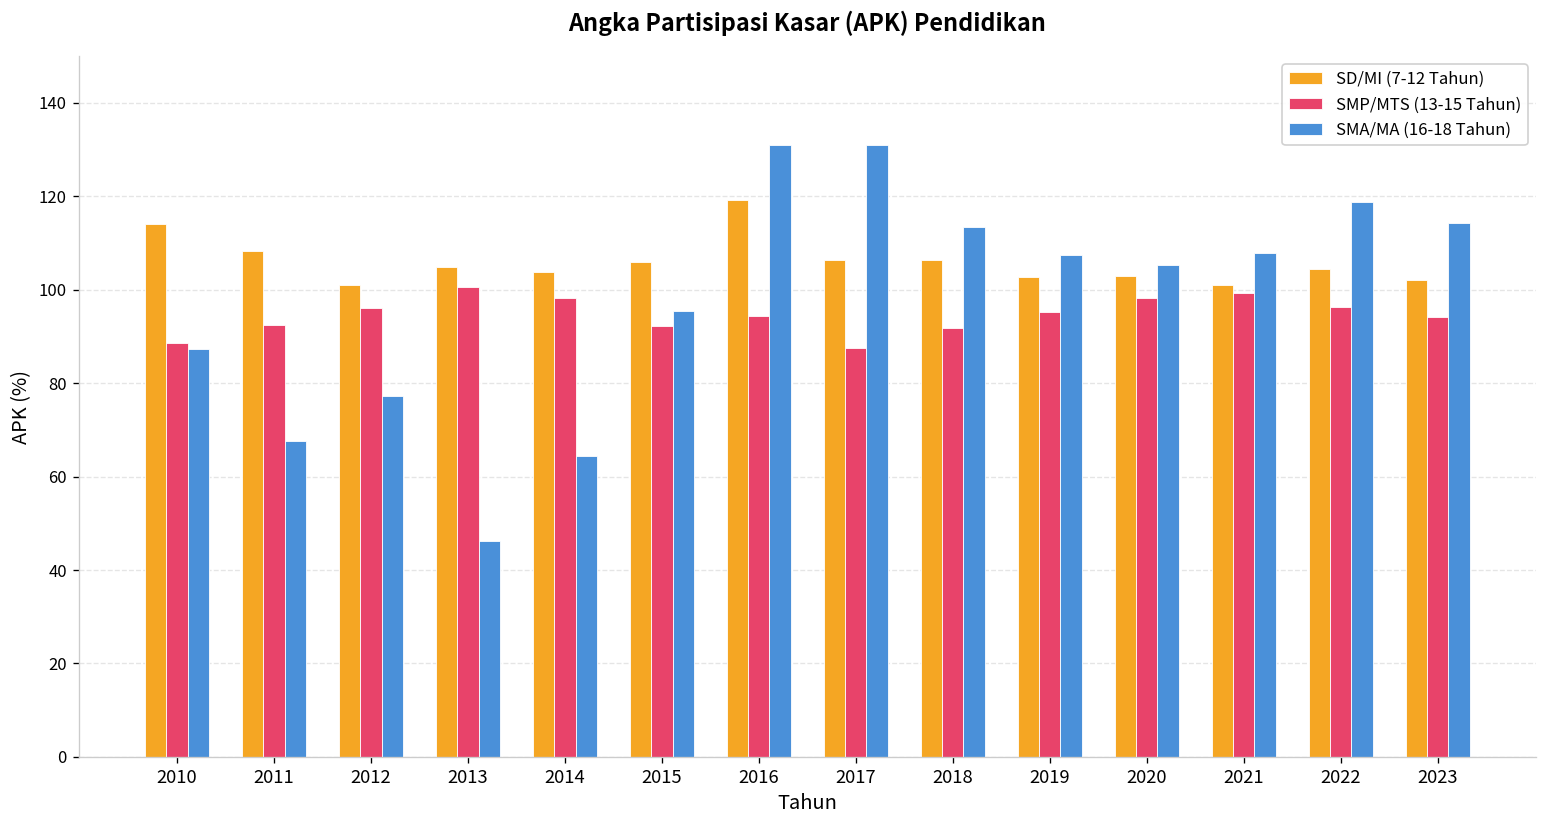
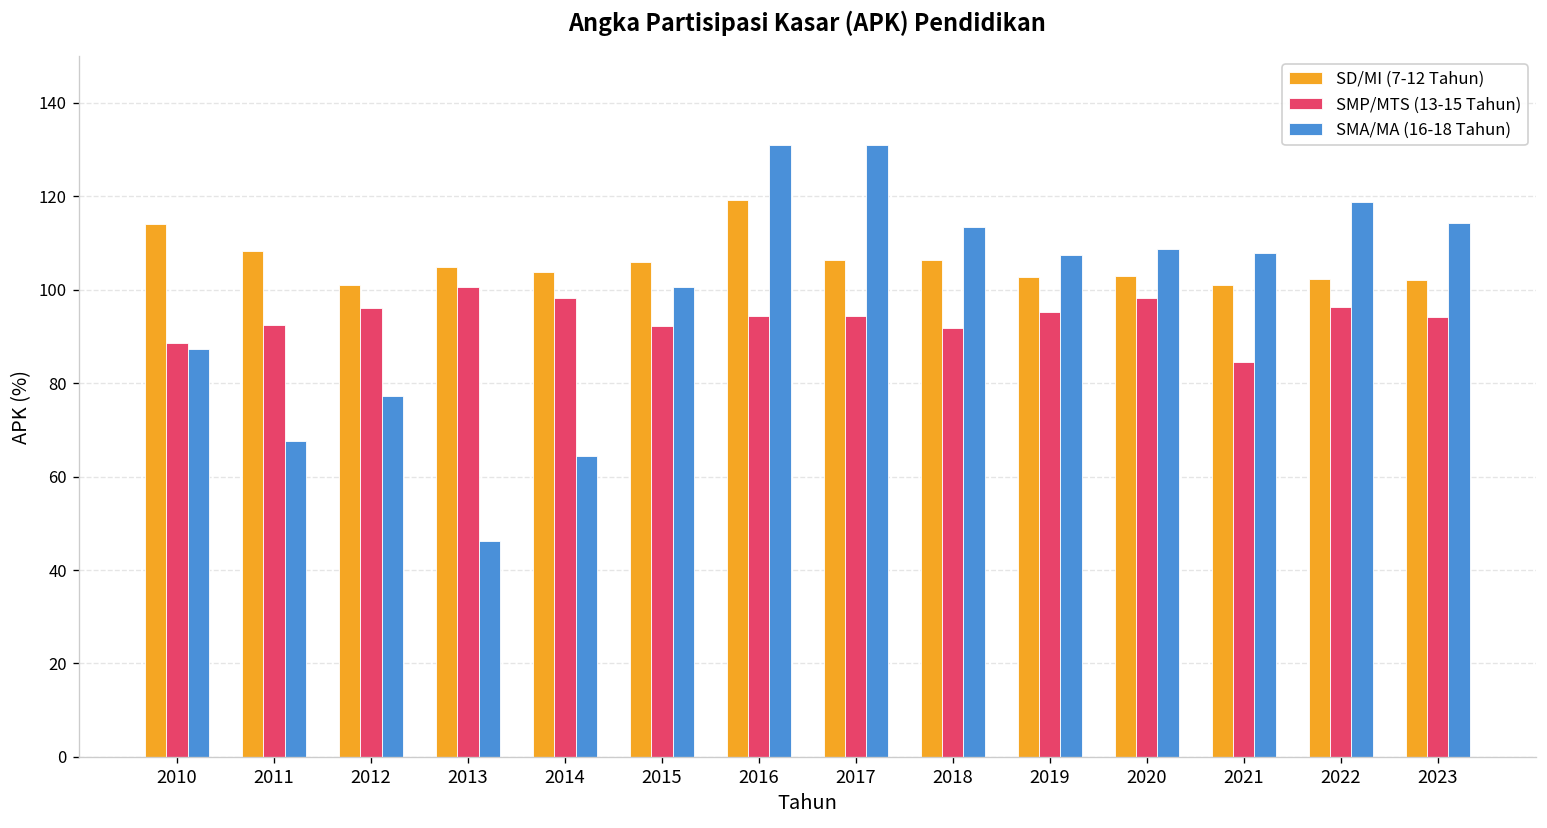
SMA/MA (16-18 Tahun), 2015: 95 -> 101
SMP/MTS (13-15 Tahun), 2017: 87 -> 94
SMA/MA (16-18 Tahun), 2020: 105 -> 109
SMP/MTS (13-15 Tahun), 2021: 99 -> 84
SD/MI (7-12 Tahun), 2022: 104 -> 102
